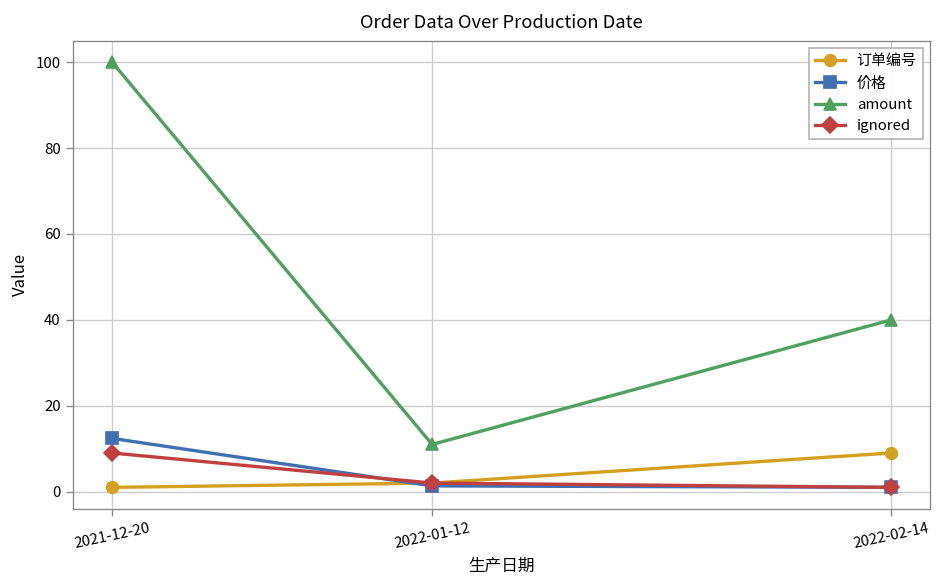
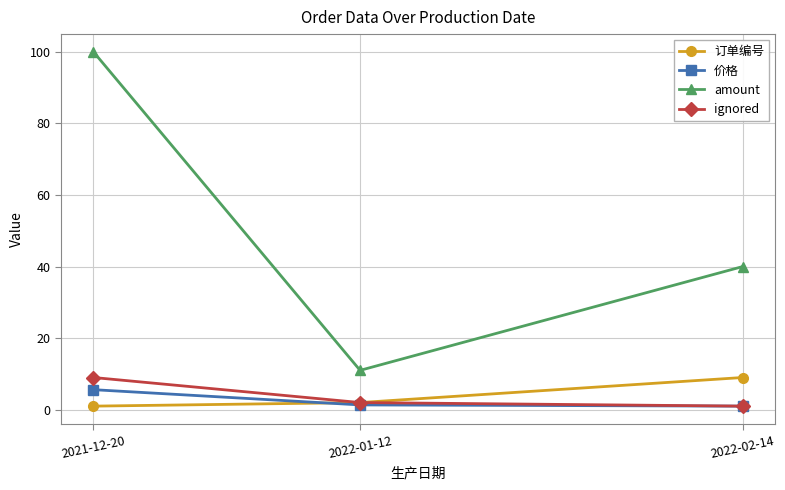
价格, 2021-12-20: 12 -> 6
